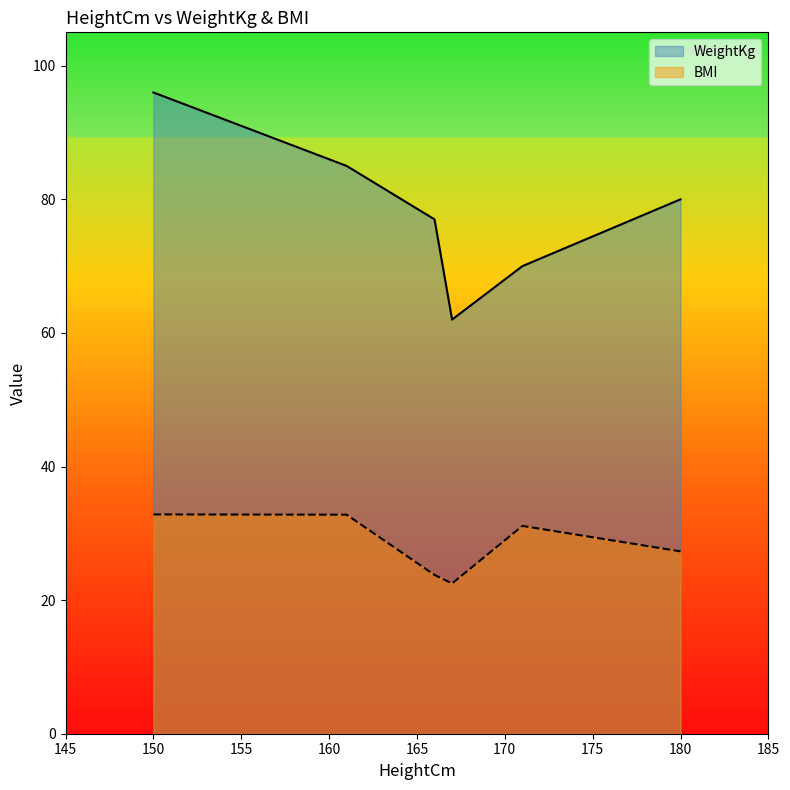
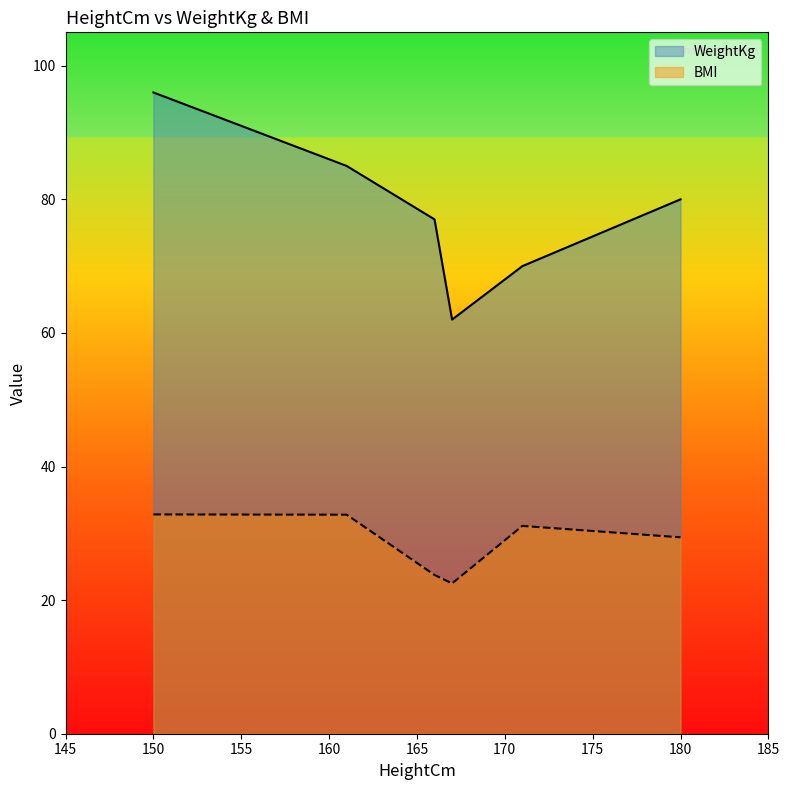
BMI, 180: 27 -> 29
